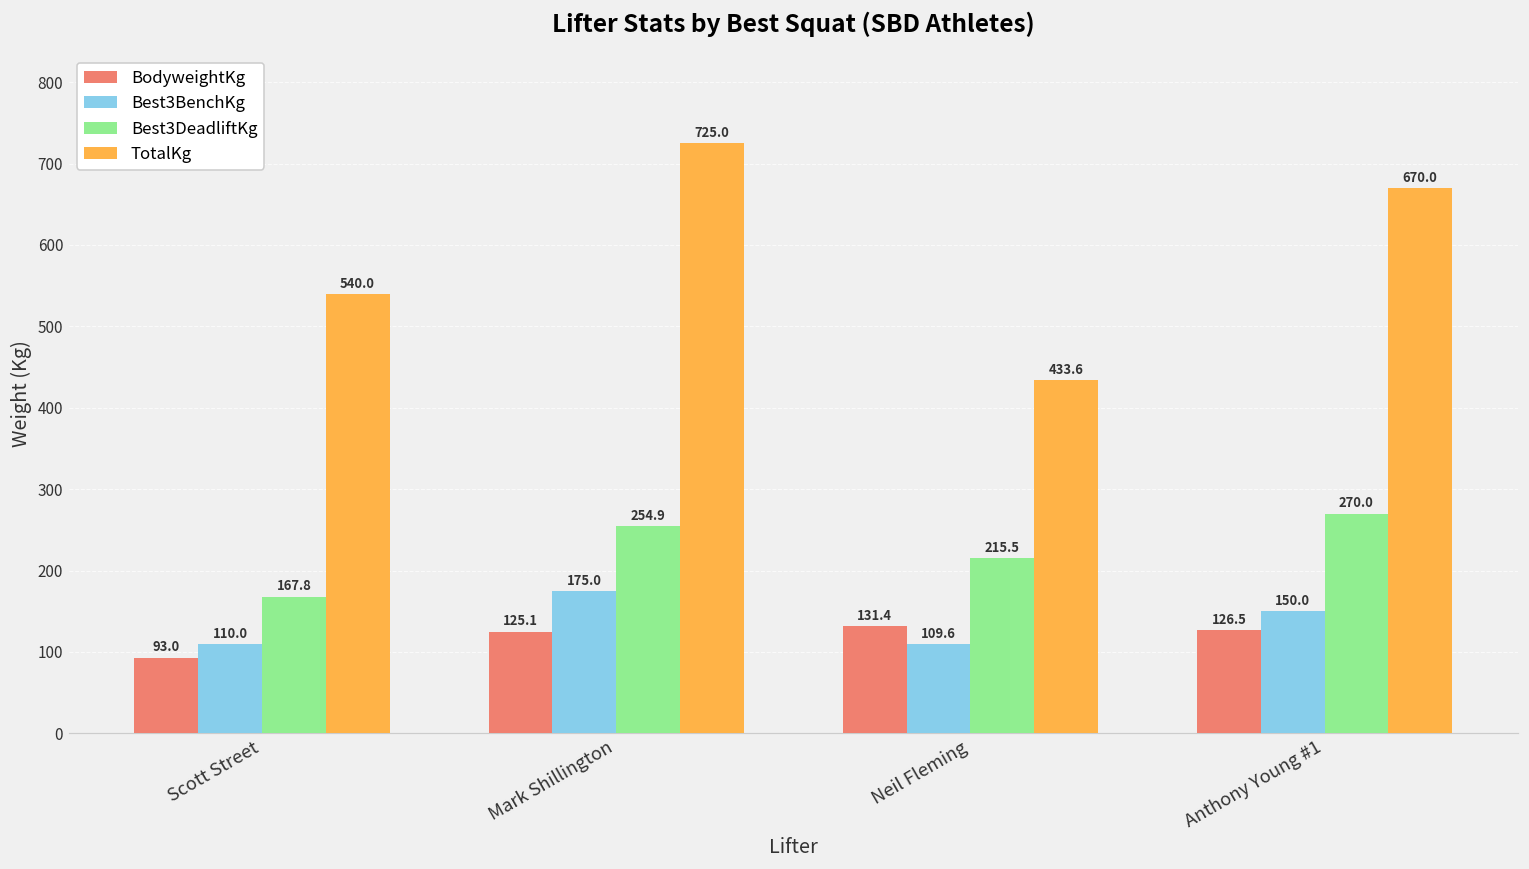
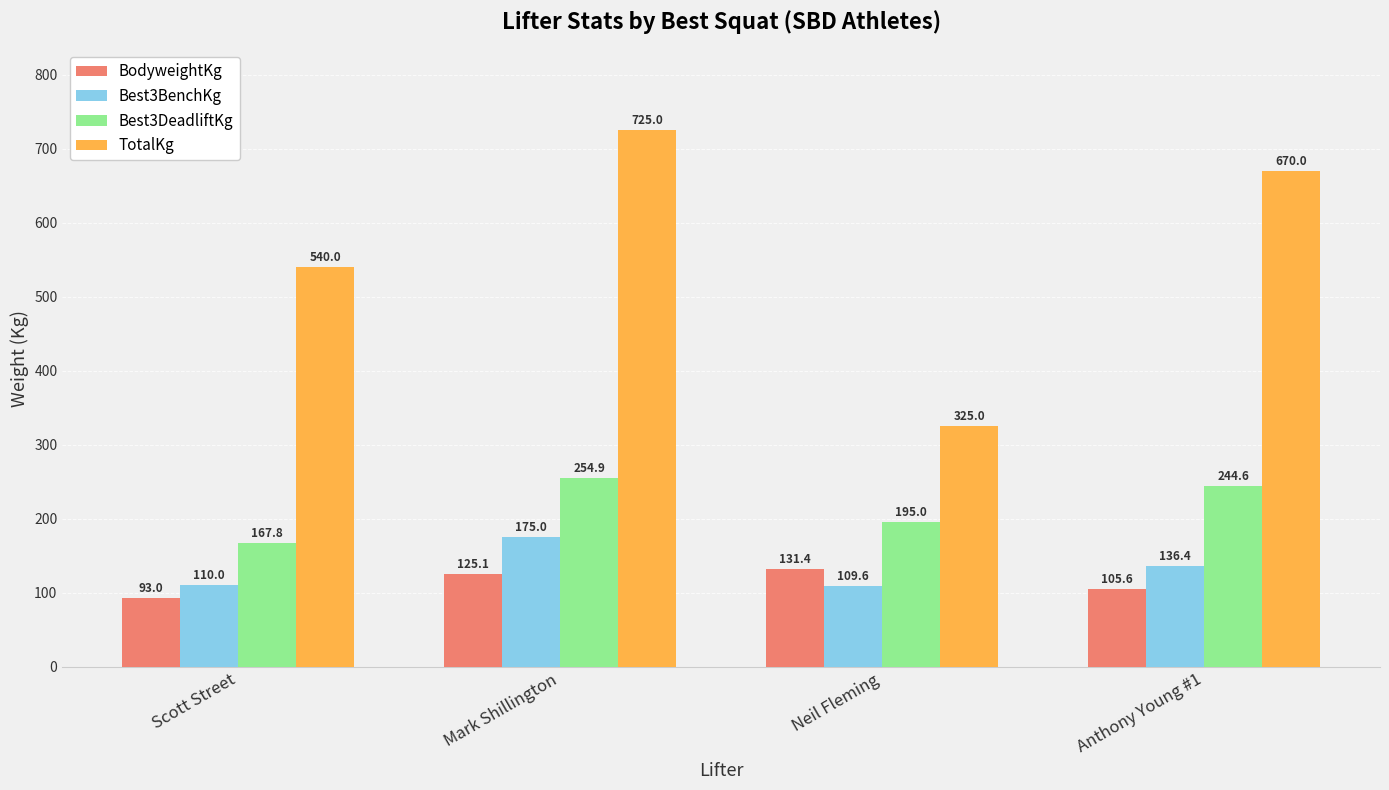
Best3DeadliftKg, Neil Fleming: 215.5 -> 195.0
TotalKg, Neil Fleming: 433.6 -> 325.0
BodyweightKg, Anthony Young #1: 126.5 -> 105.6
Best3BenchKg, Anthony Young #1: 150.0 -> 136.4
Best3DeadliftKg, Anthony Young #1: 270.0 -> 244.6
